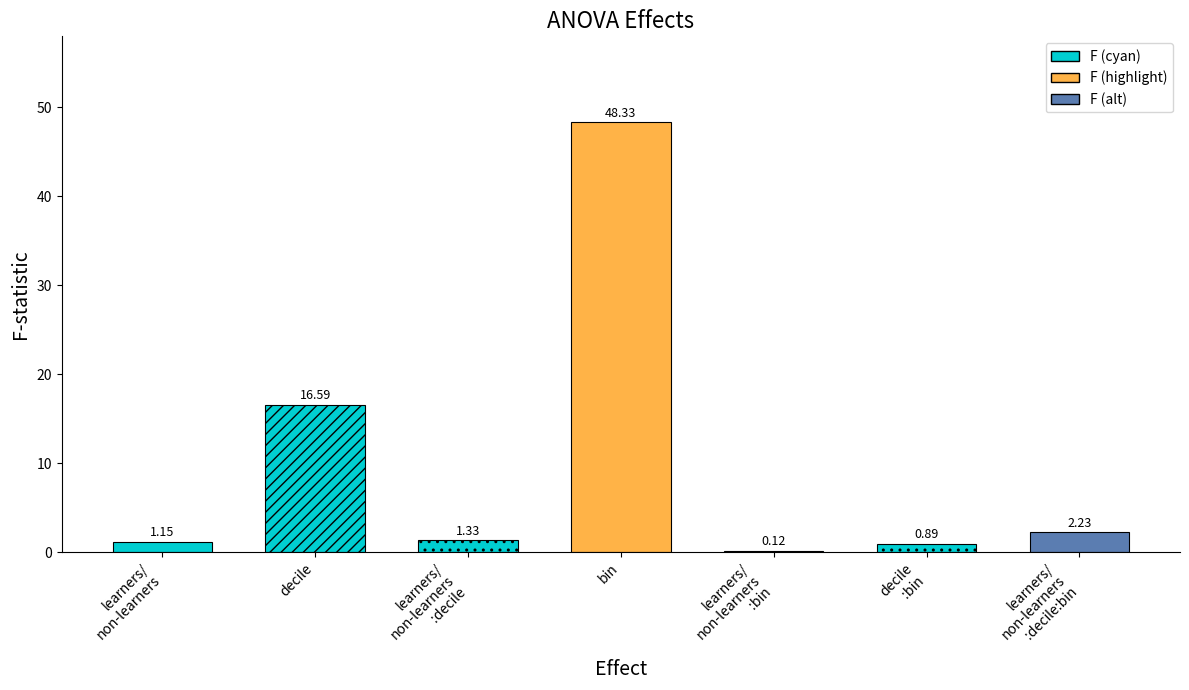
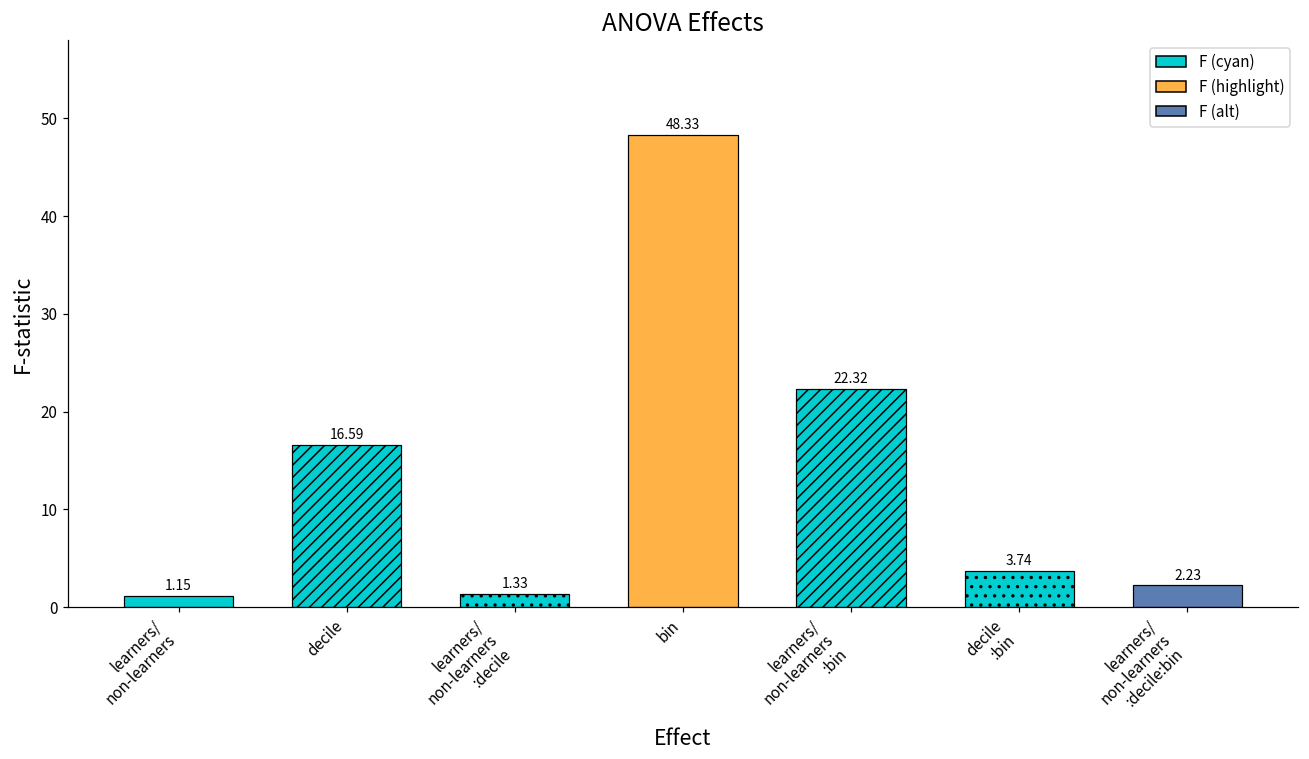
learners/ non-learners :bin: 0.12 -> 22.32
decile :bin: 0.89 -> 3.74
